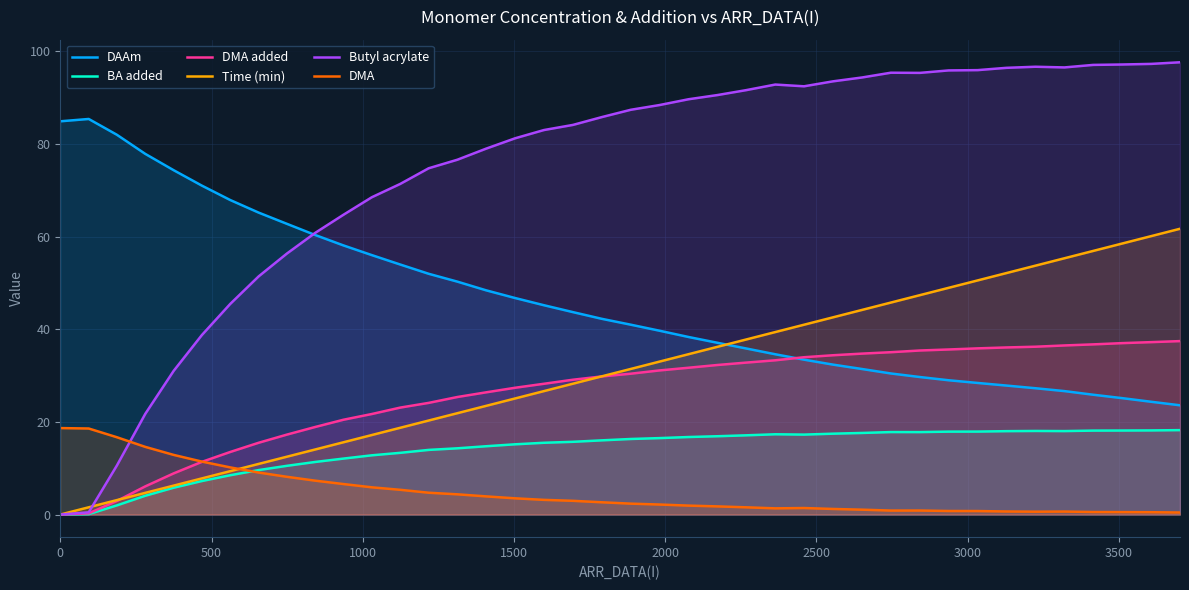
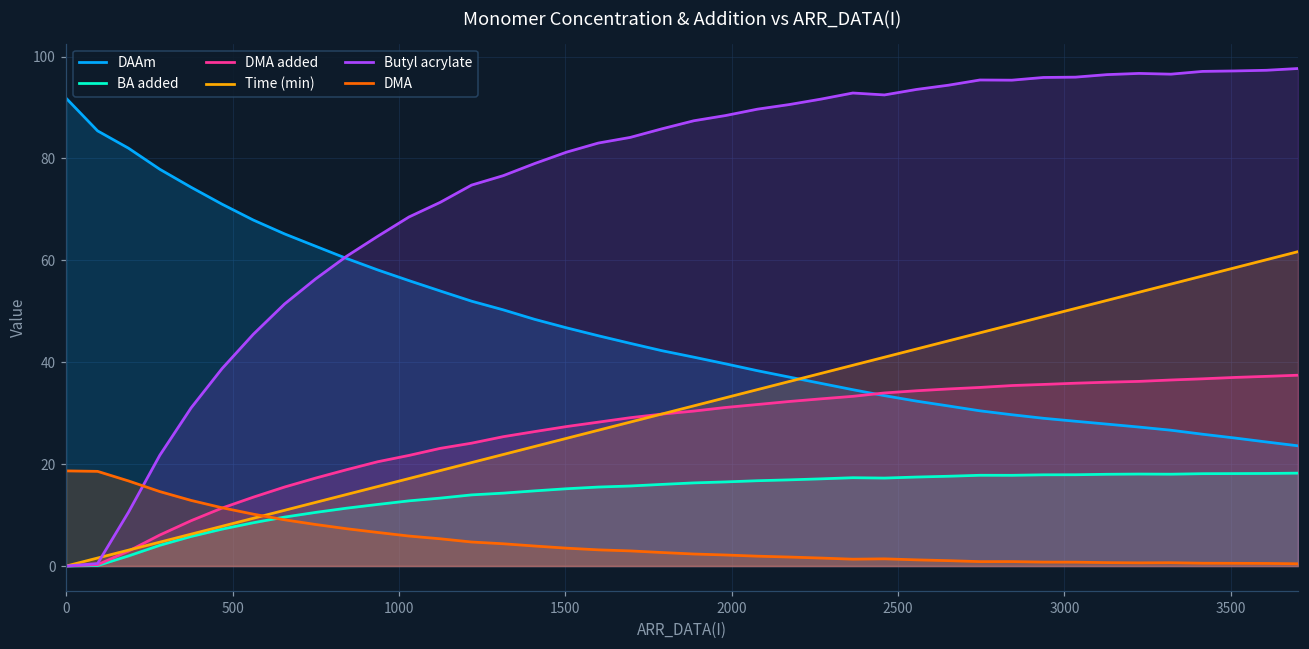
DAAm, 0: 85 -> 92
